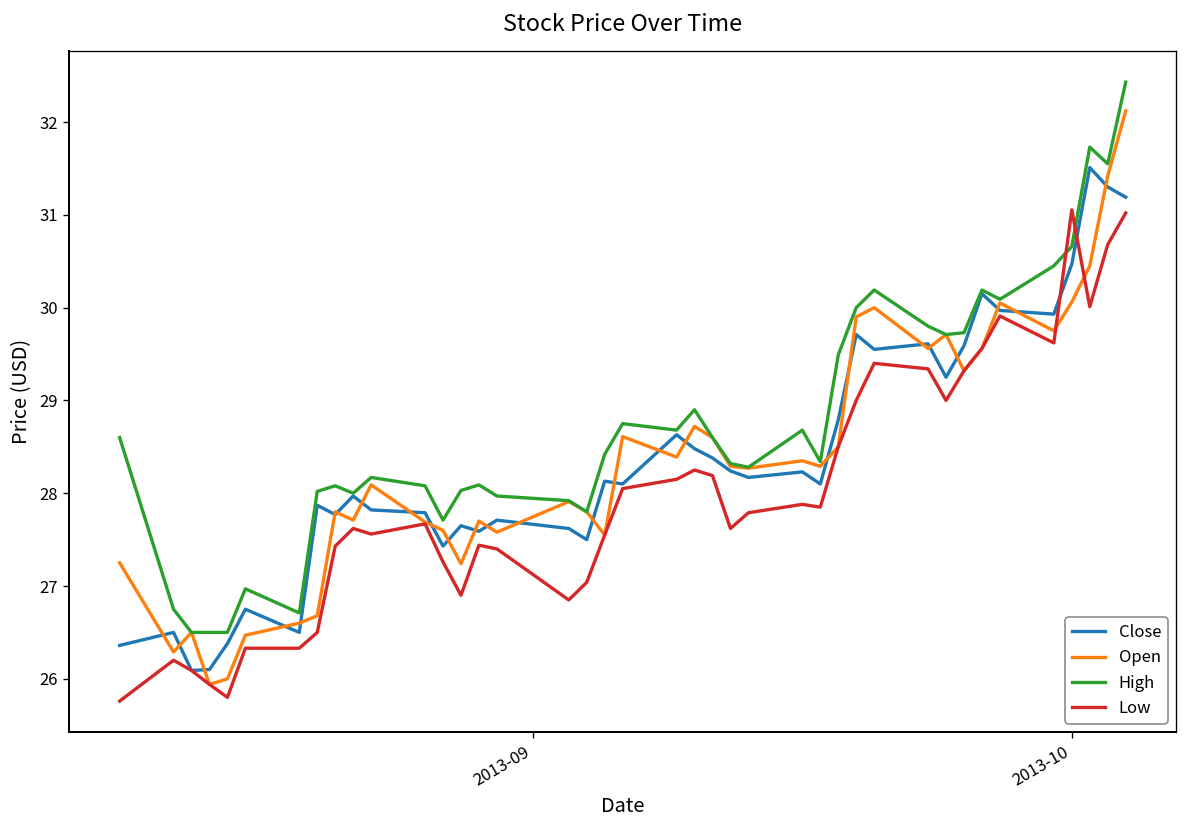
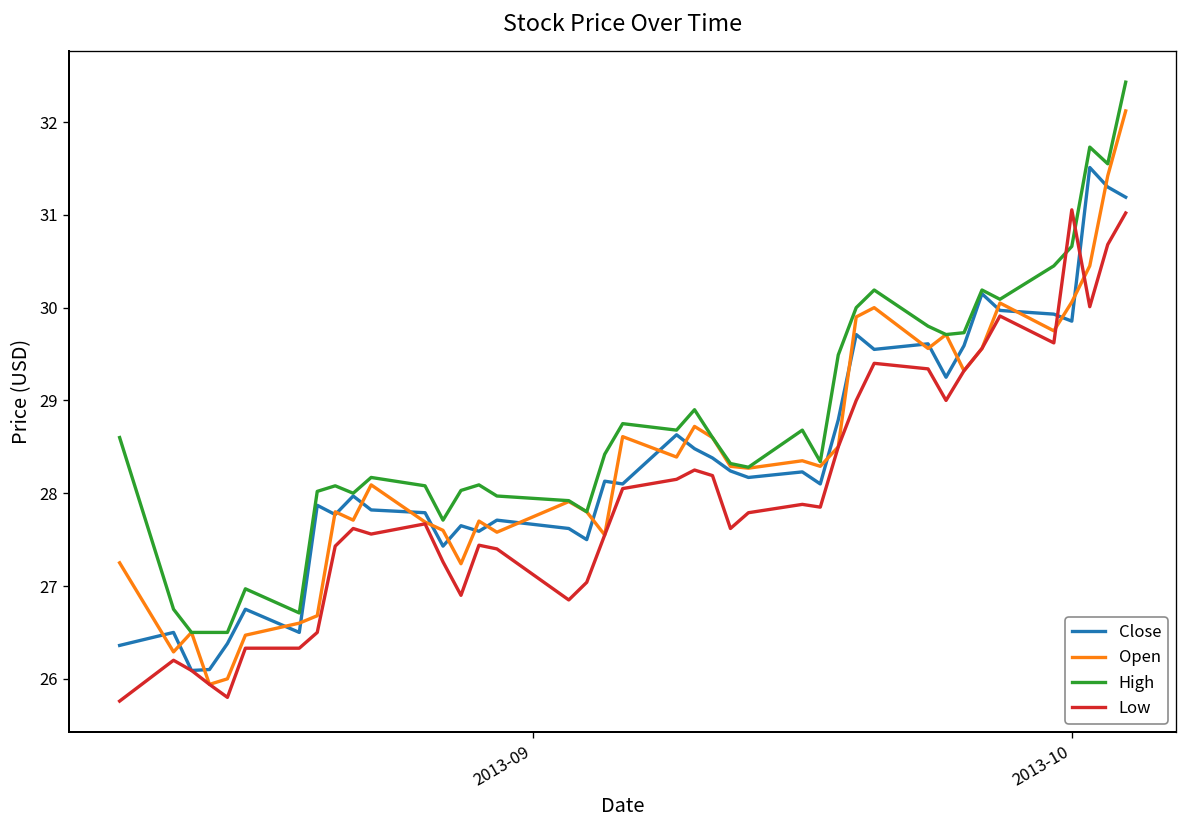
Close, 2013-10: 30.5 -> 29.9
